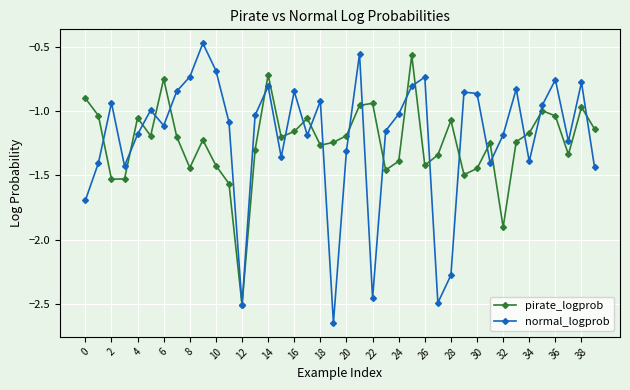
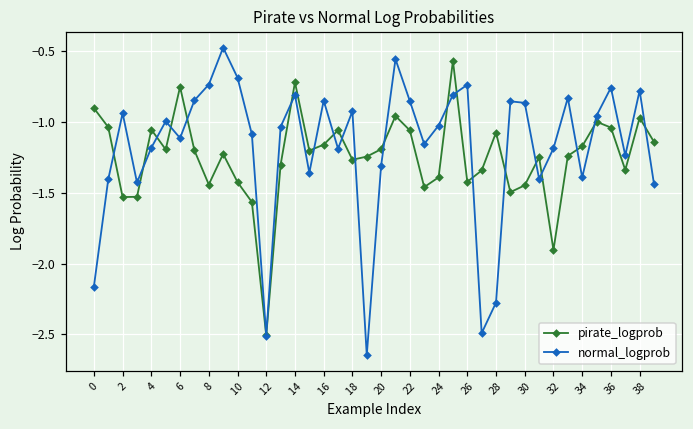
normal_logprob, 0: -1.69 -> -2.16
pirate_logprob, 22: -0.94 -> -1.06
normal_logprob, 22: -2.46 -> -0.85
